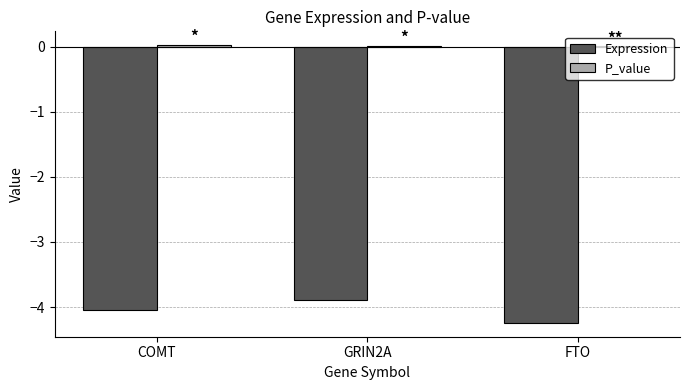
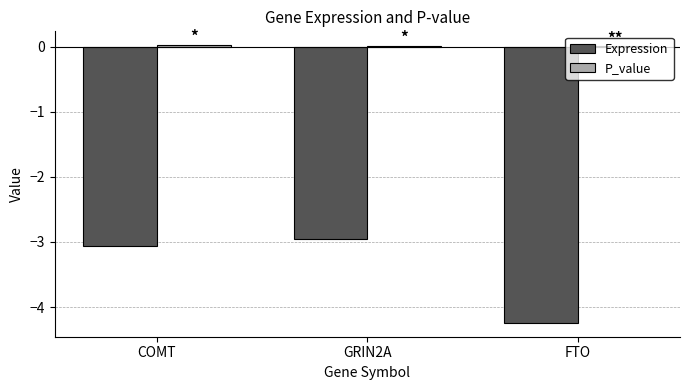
Expression, COMT: -4.0 -> -3.1
Expression, GRIN2A: -3.9 -> -3.0
